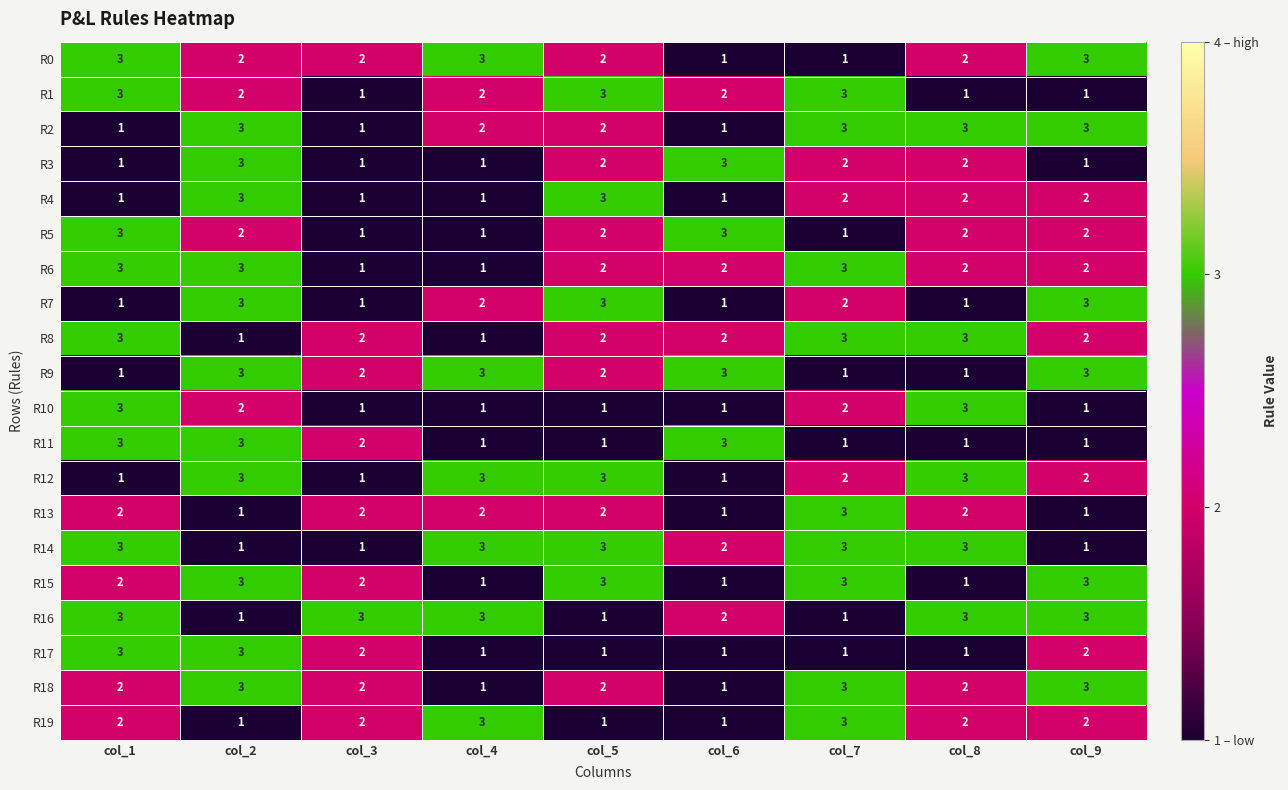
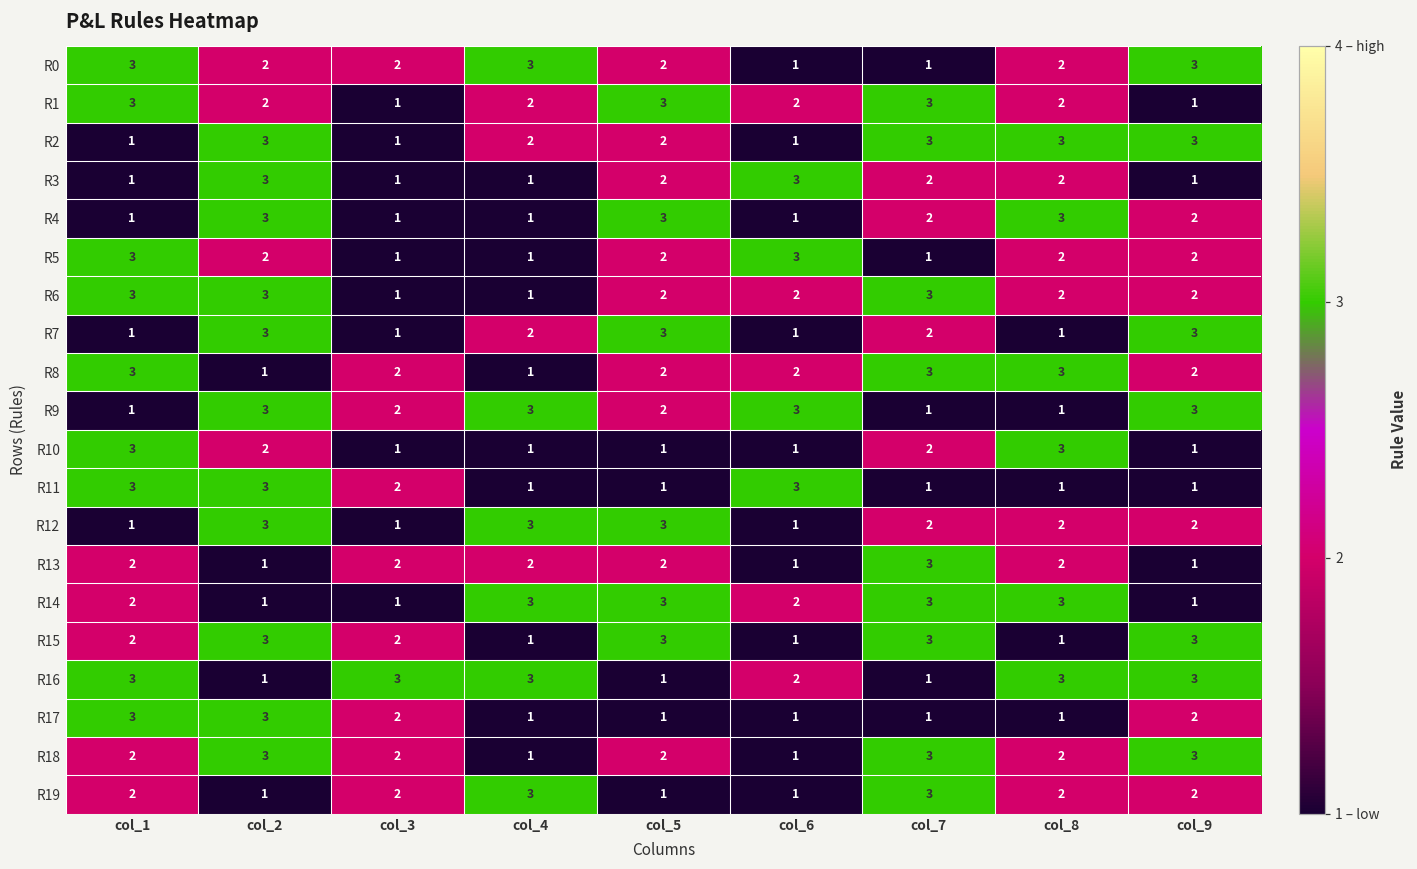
R1, col_8: 1 -> 2
R4, col_8: 2 -> 3
R12, col_8: 3 -> 2
R14, col_1: 3 -> 2
